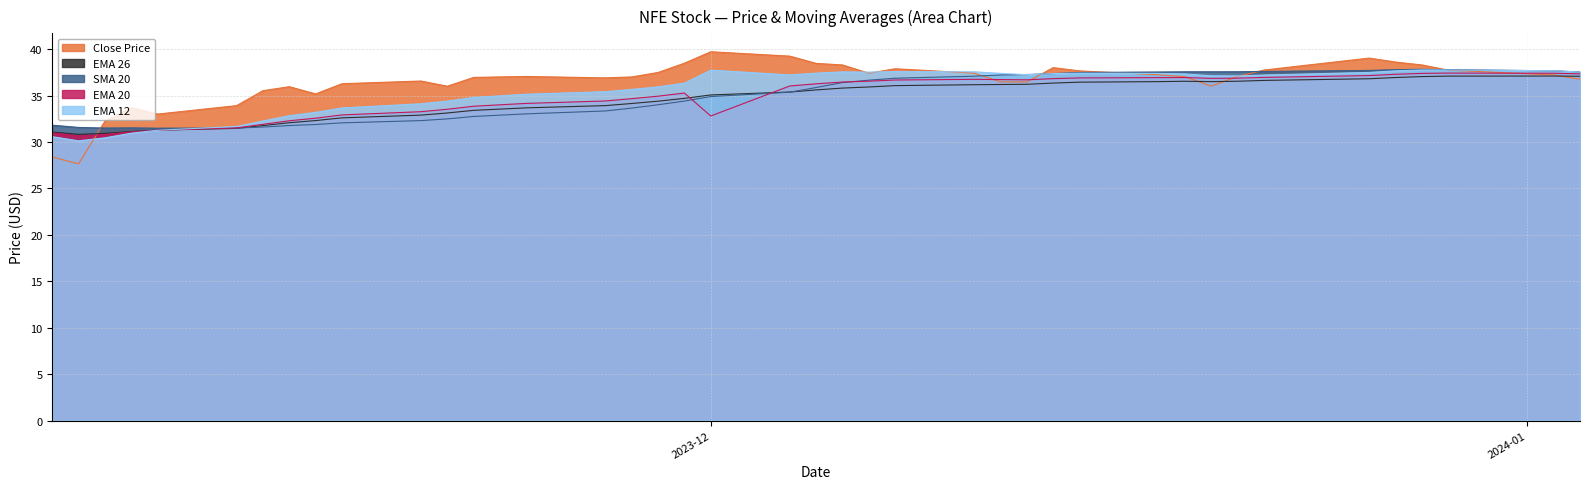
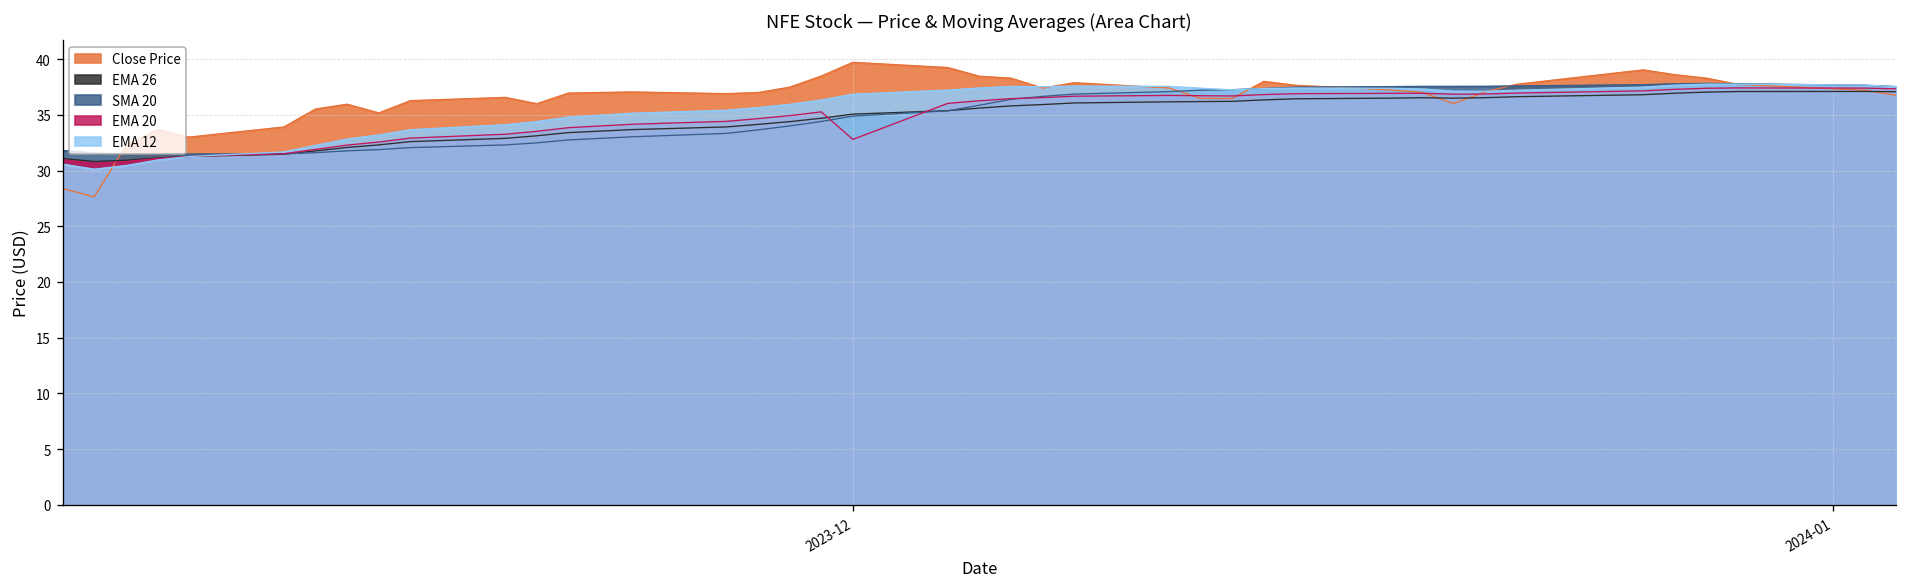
EMA 12, 2023-12: 38 -> 37
